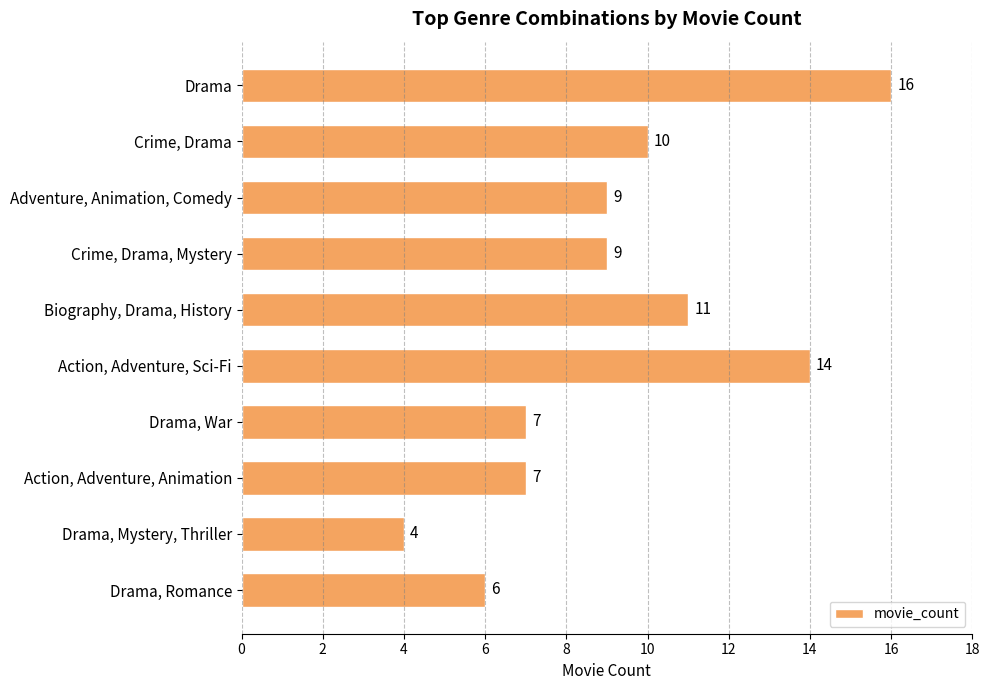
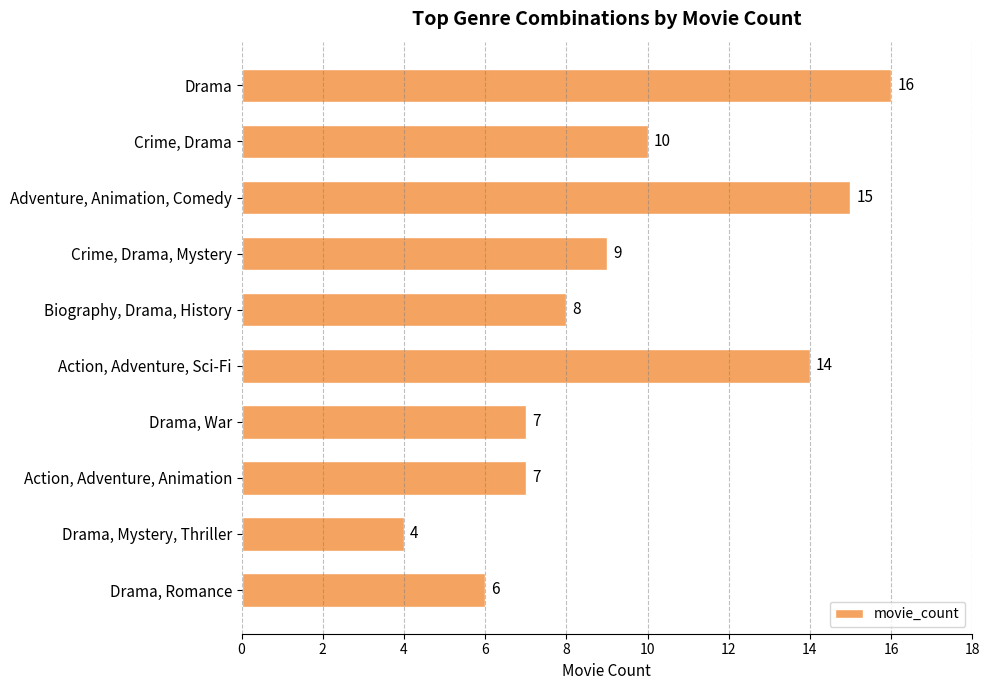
Adventure, Animation, Comedy: 9 -> 15
Biography, Drama, History: 11 -> 8
